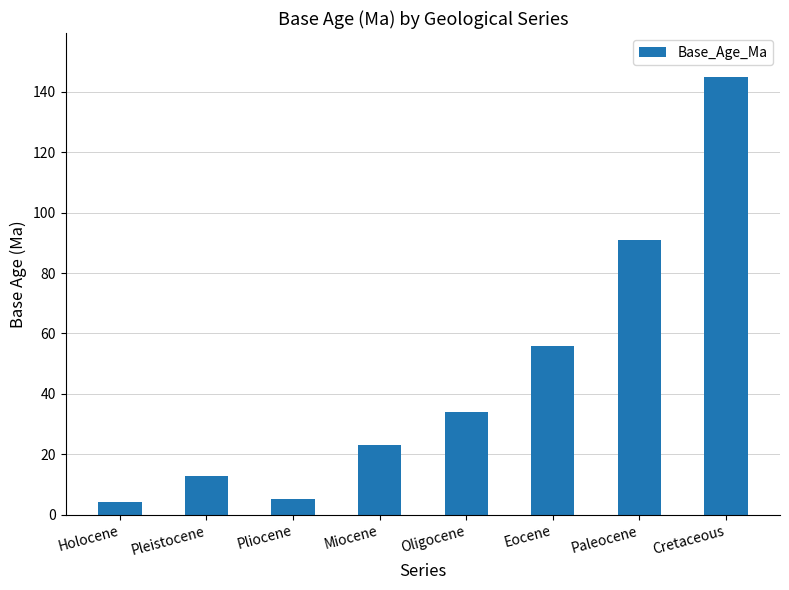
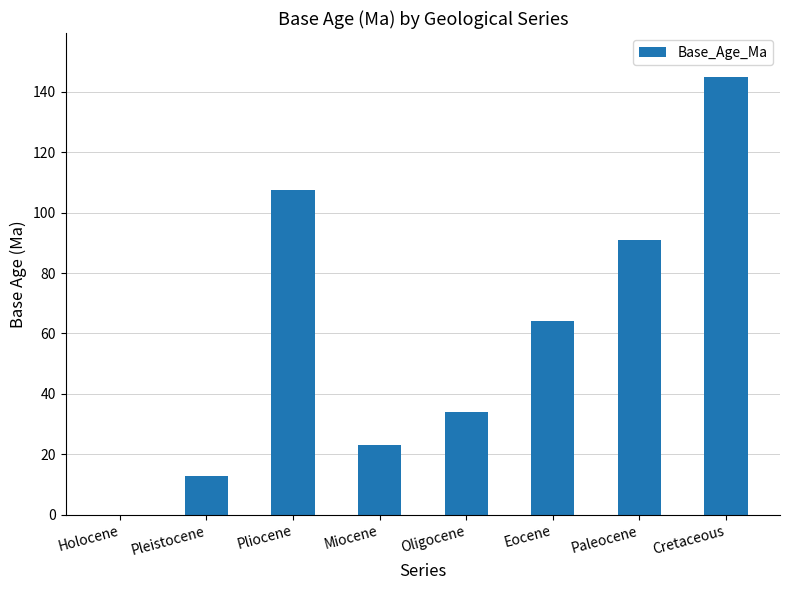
Holocene: 4 -> 0
Pliocene: 5 -> 108
Eocene: 56 -> 64
